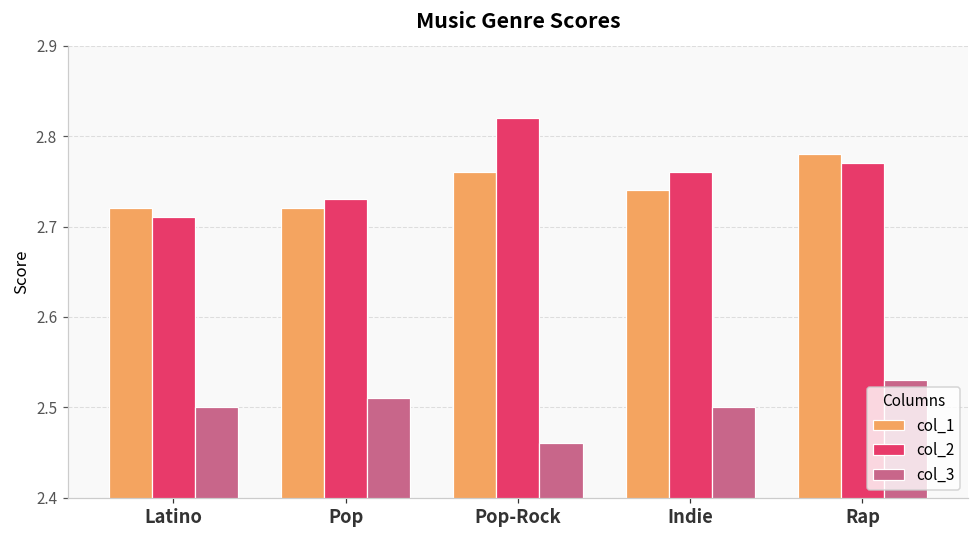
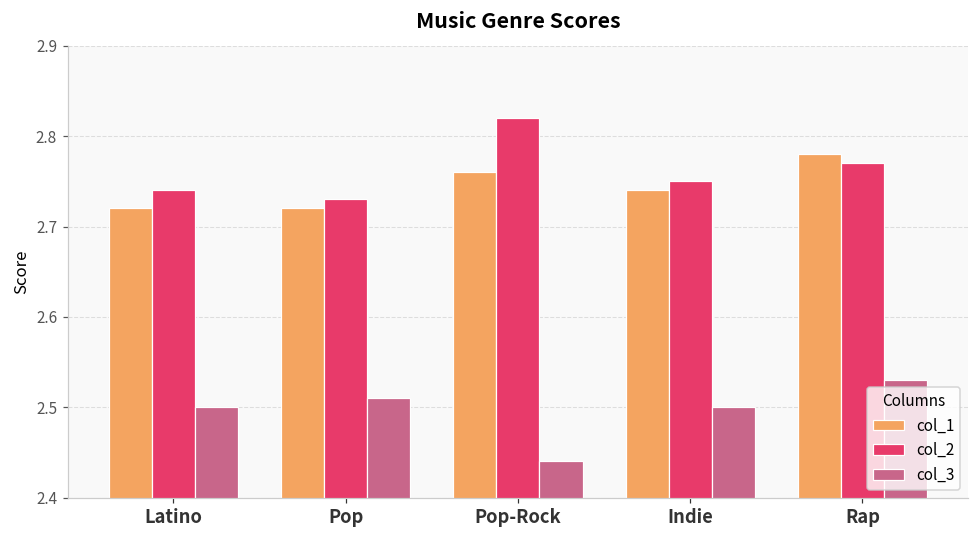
col_2, Latino: 2.71 -> 2.74
col_3, Pop-Rock: 2.46 -> 2.44
col_2, Indie: 2.76 -> 2.75
